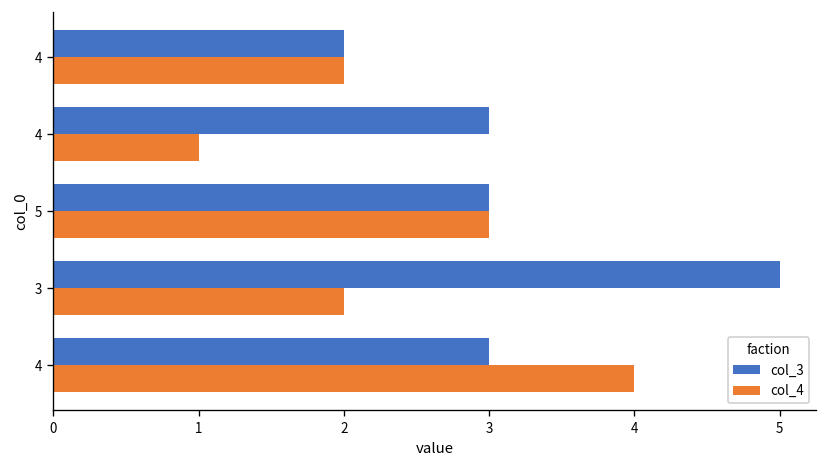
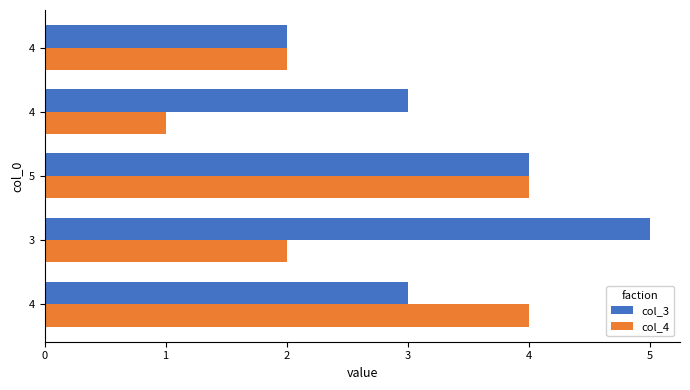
col_3, 5: 3 -> 4
col_4, 5: 3 -> 4
